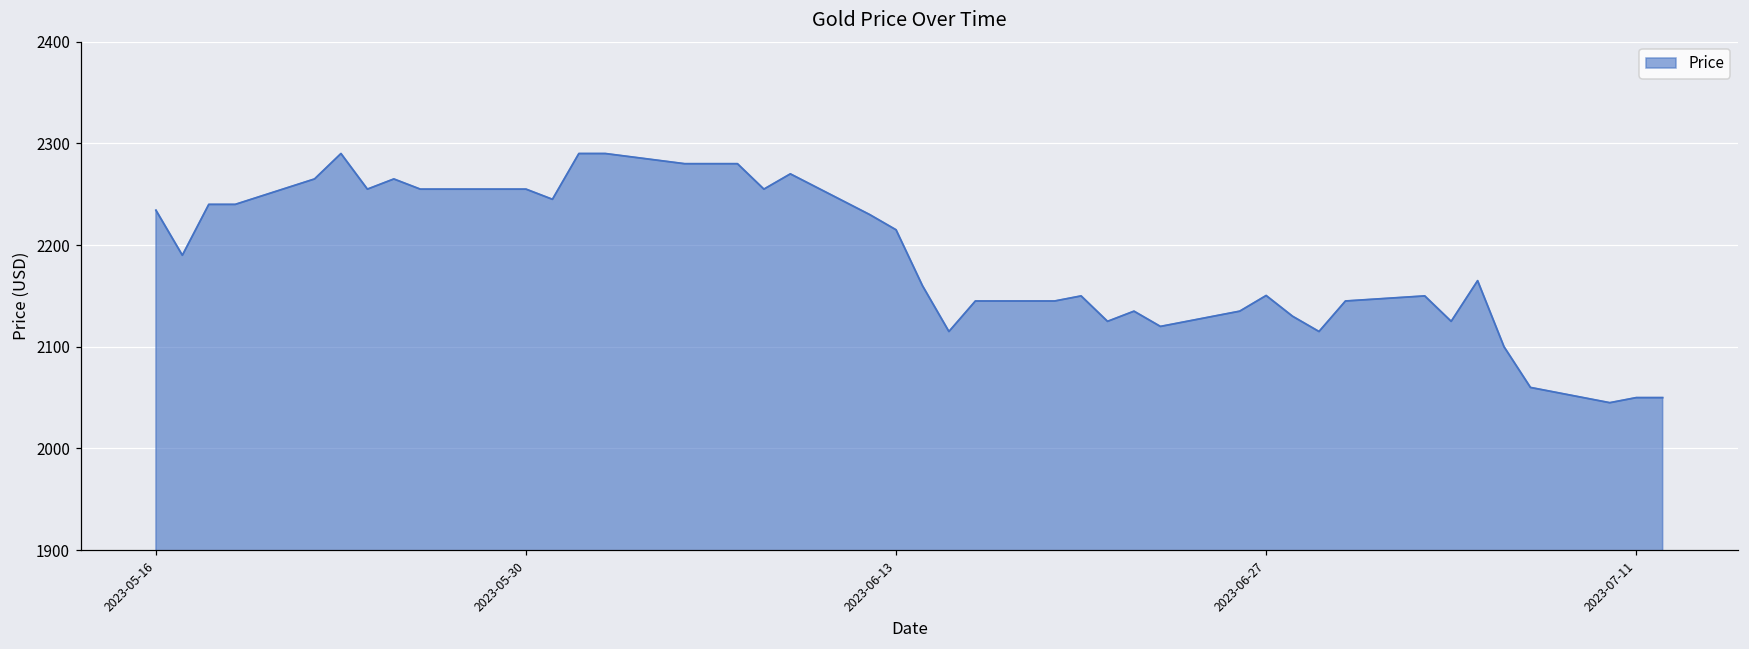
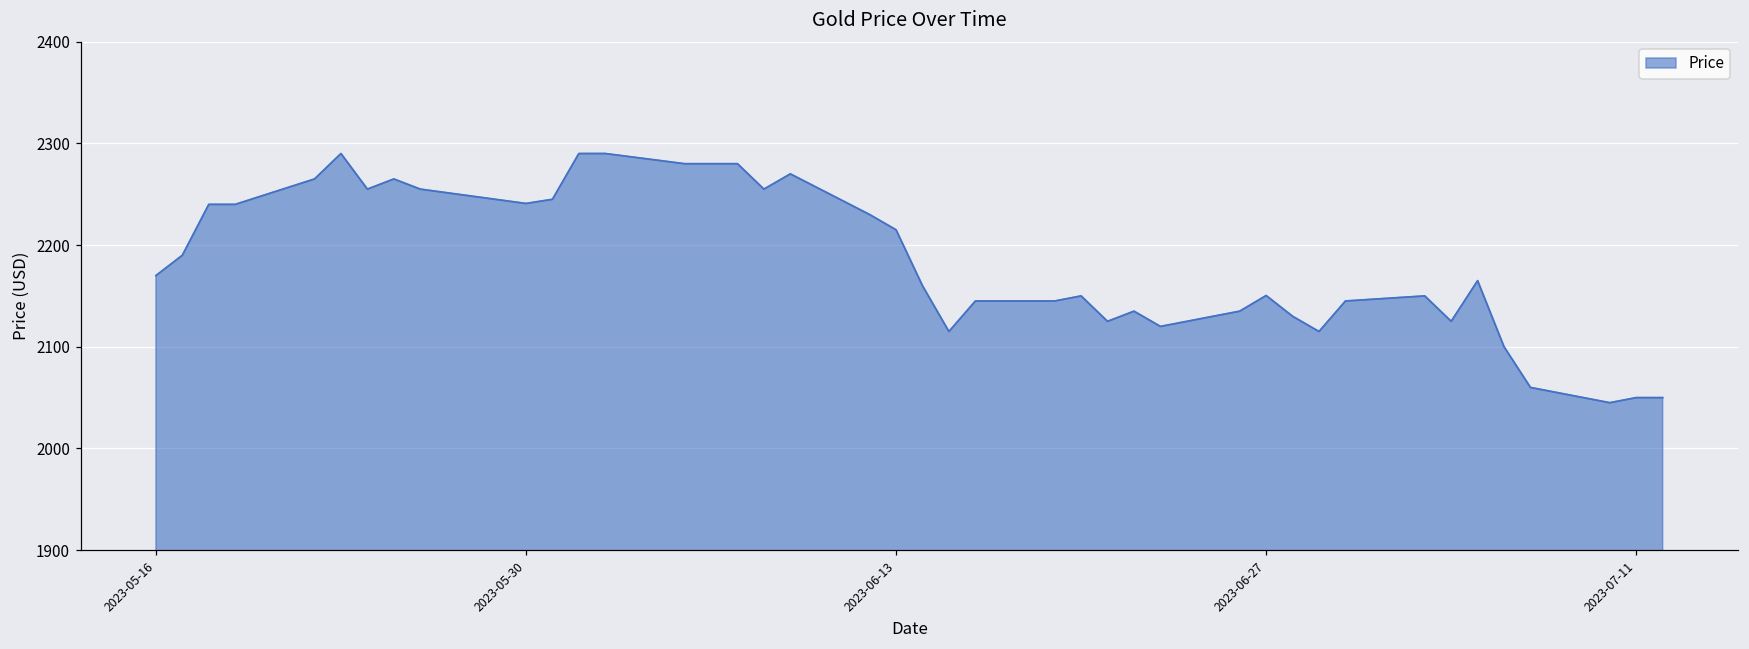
2023-05-16: 2230 -> 2170
2023-05-30: 2260 -> 2240
